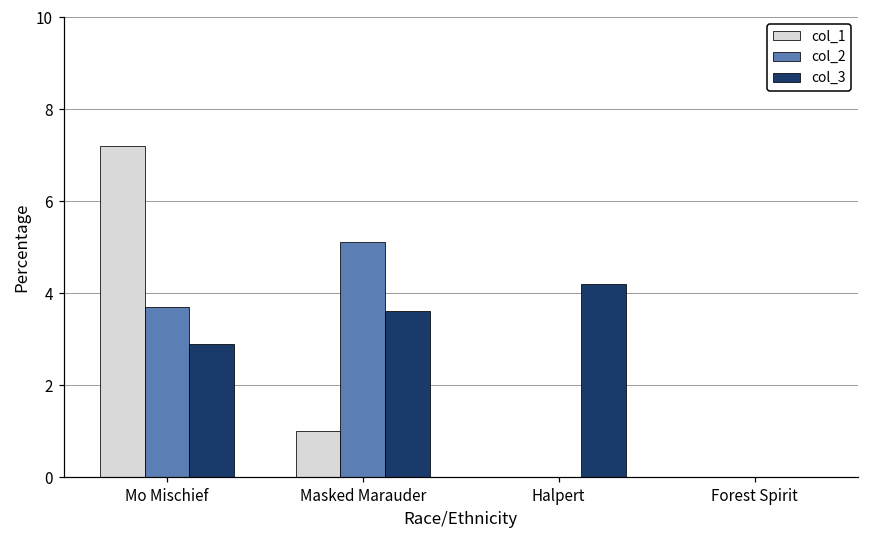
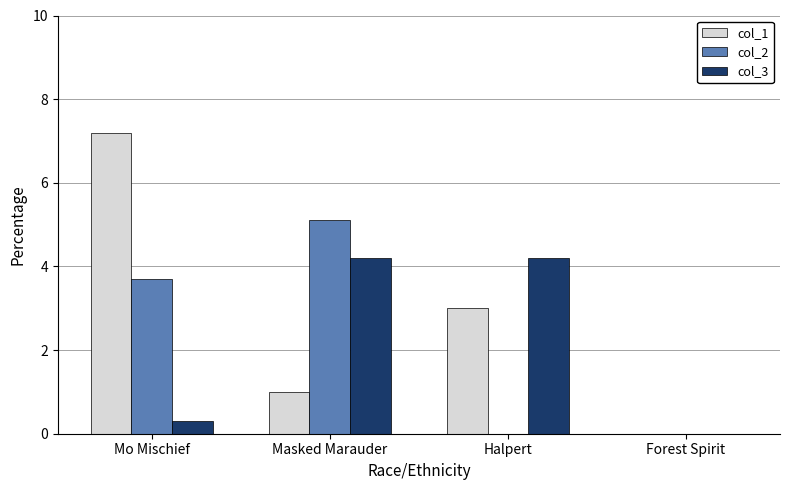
col_3, Mo Mischief: 2.9 -> 0.3
col_3, Masked Marauder: 3.6 -> 4.2
col_1, Halpert: 0 -> 3
